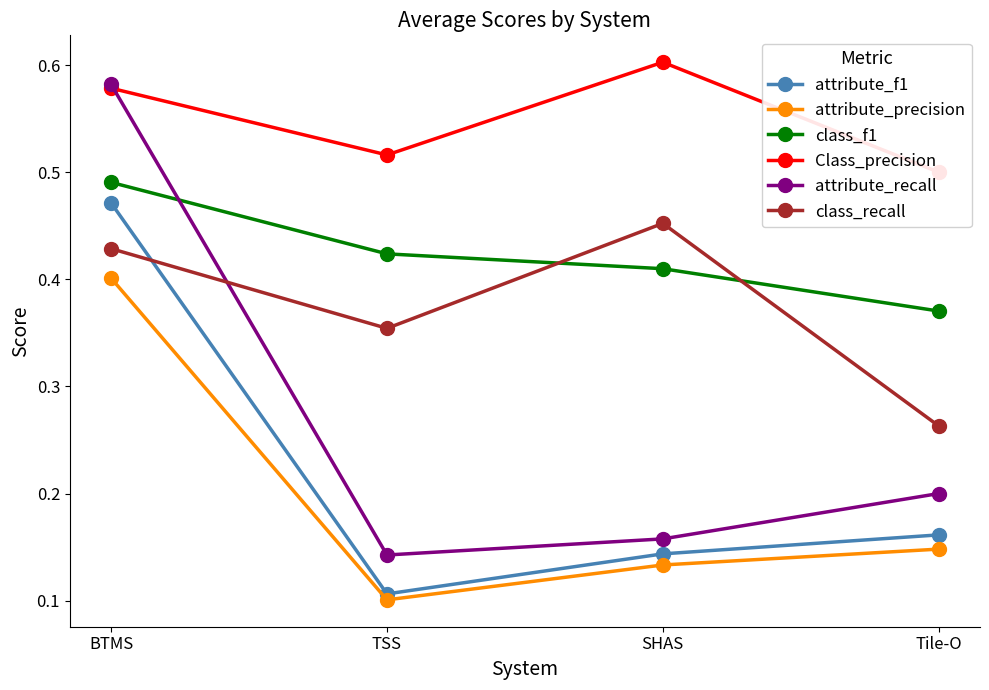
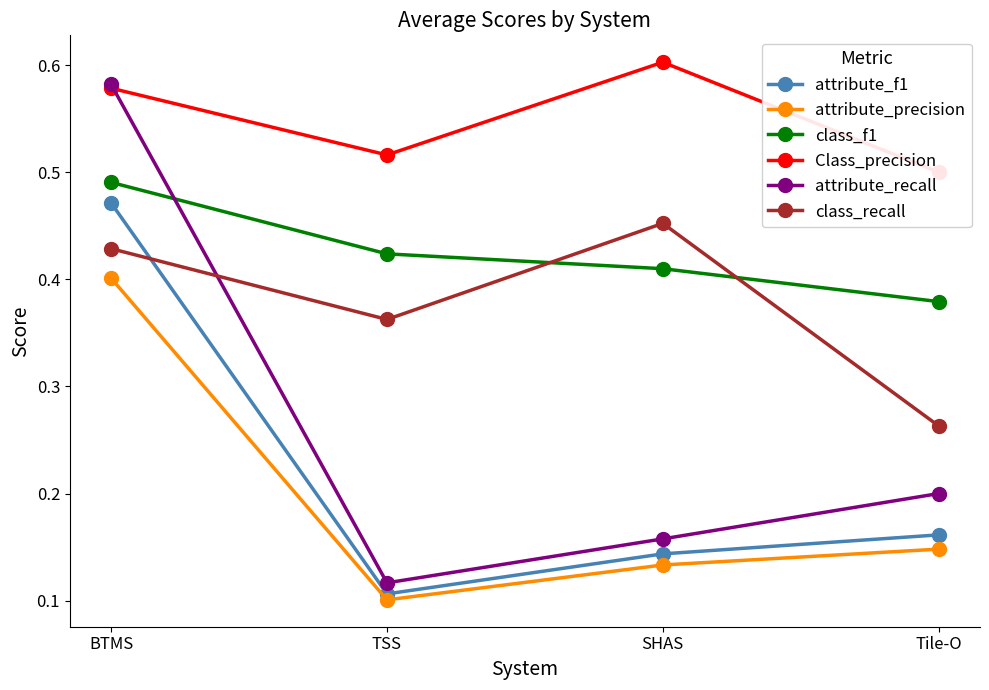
attribute_recall, TSS: 0.143 -> 0.117
class_recall, TSS: 0.354 -> 0.363
class_f1, Tile-O: 0.370 -> 0.379
